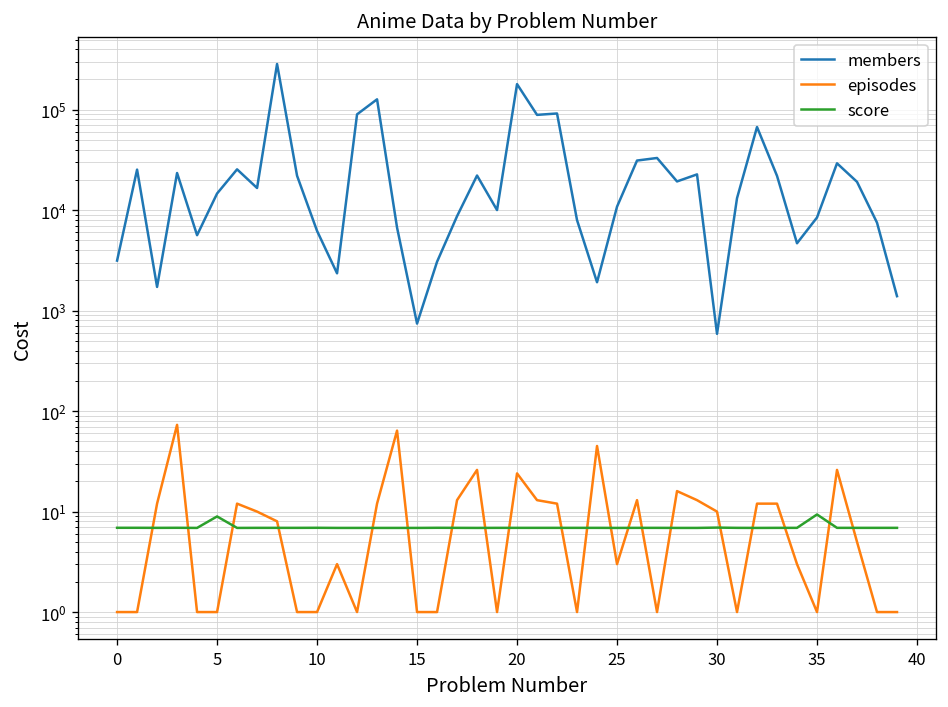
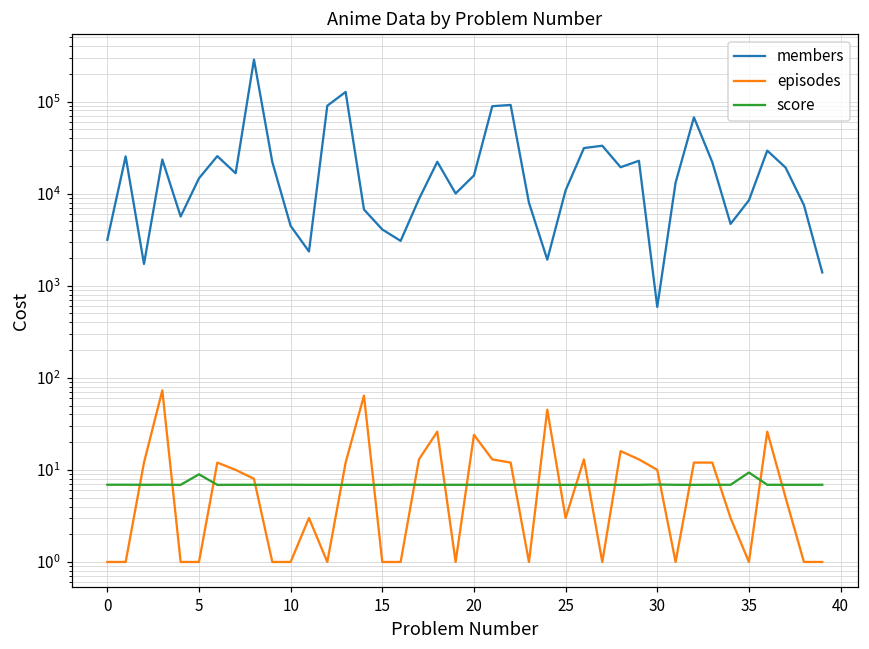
members, 10: 6000 -> 4000
members, 15: 700 -> 4000
members, 20: 180000 -> 16000
